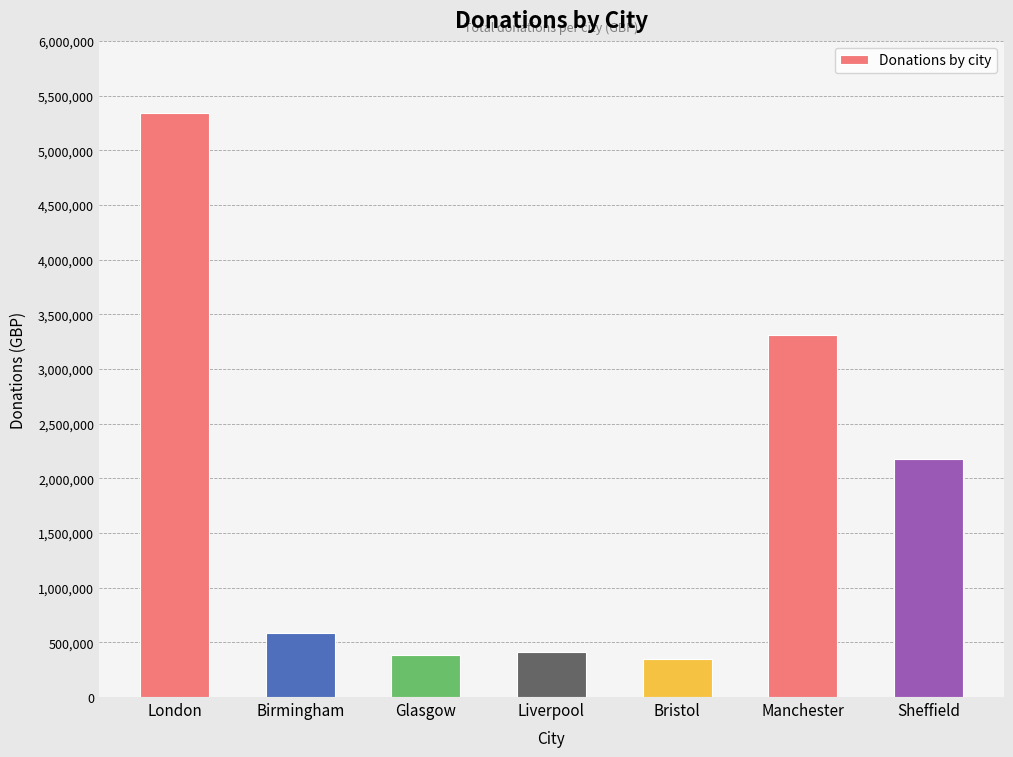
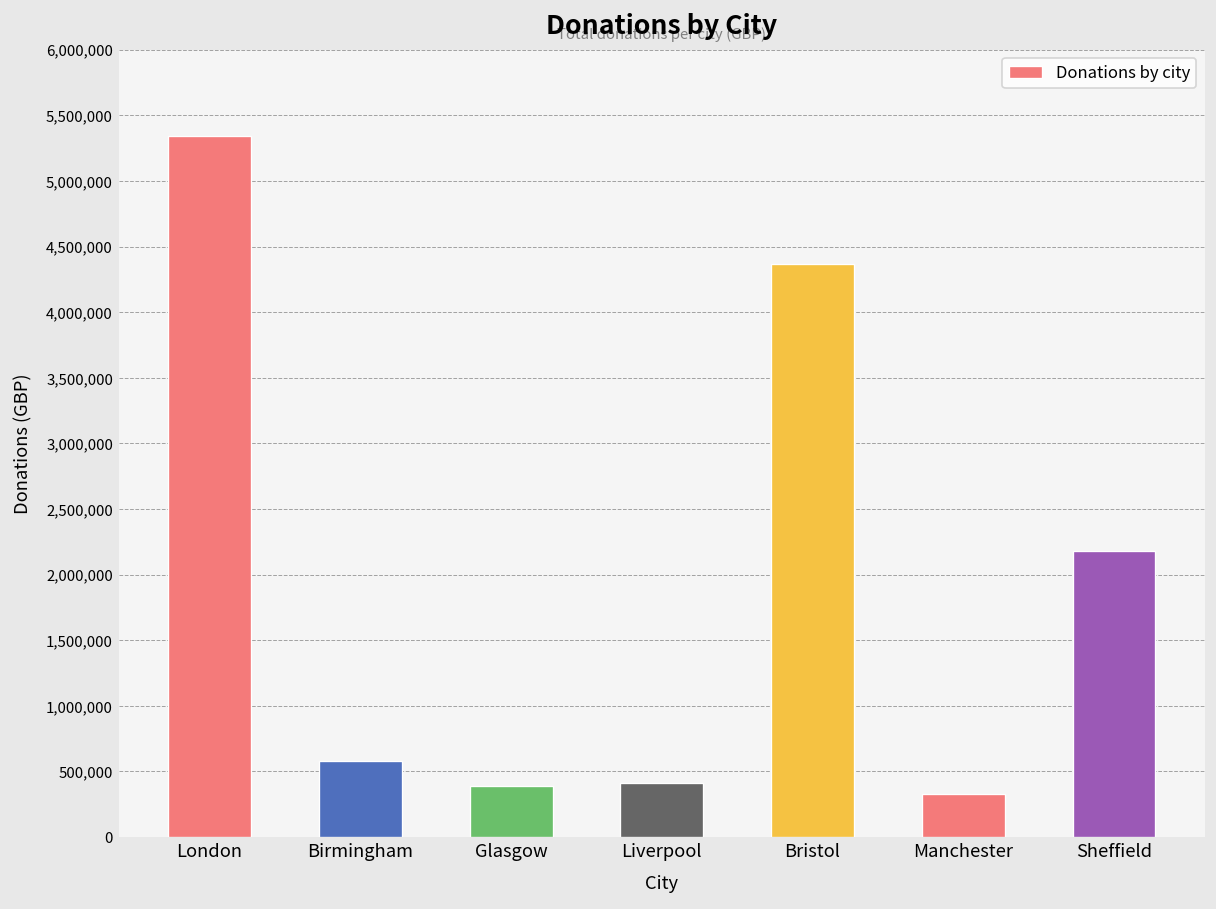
Bristol: 350,000 -> 4,370,000
Manchester: 3,310,000 -> 330,000
